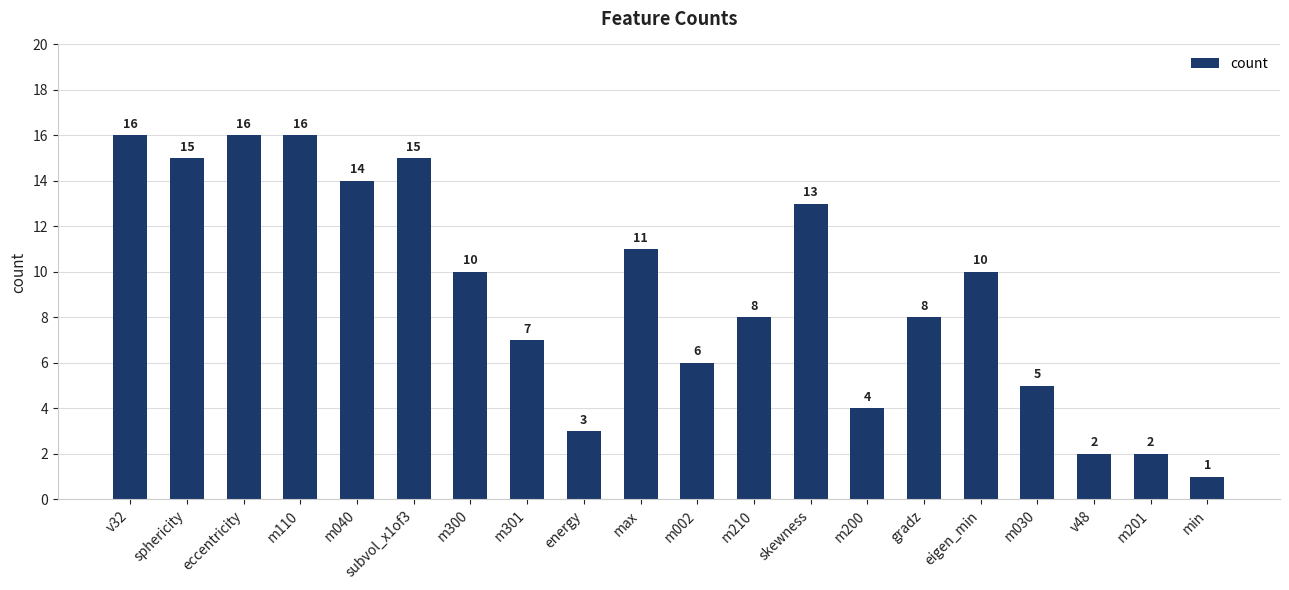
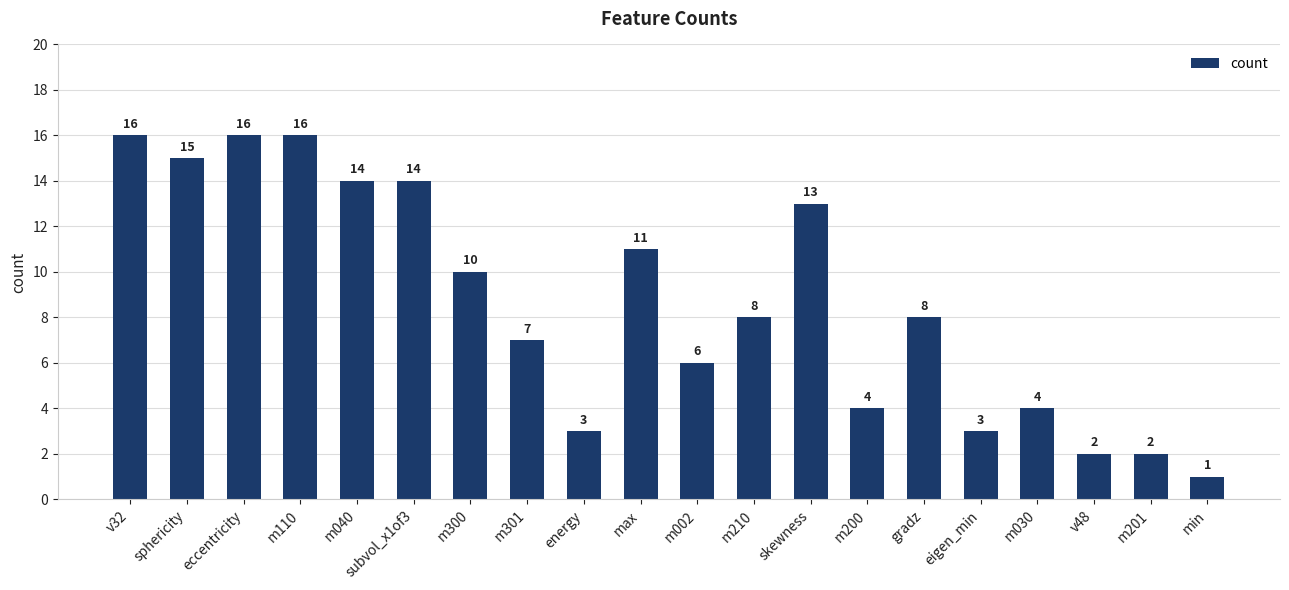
subvol_x1of3: 15 -> 14
eigen_min: 10 -> 3
m030: 5 -> 4
